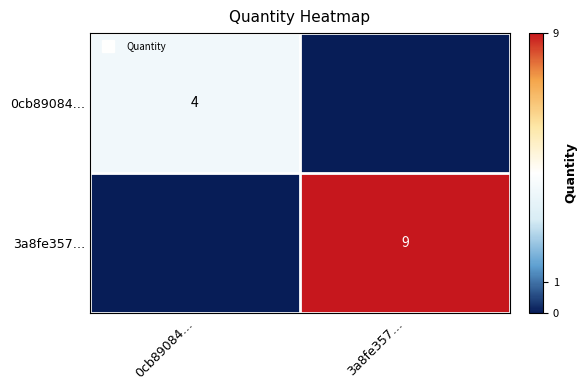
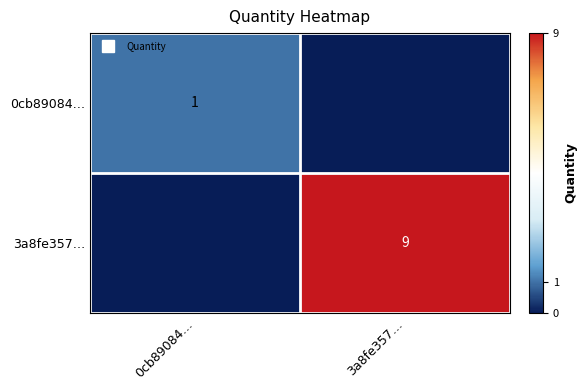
0cb89084…, 0cb89084…: 4 -> 1
